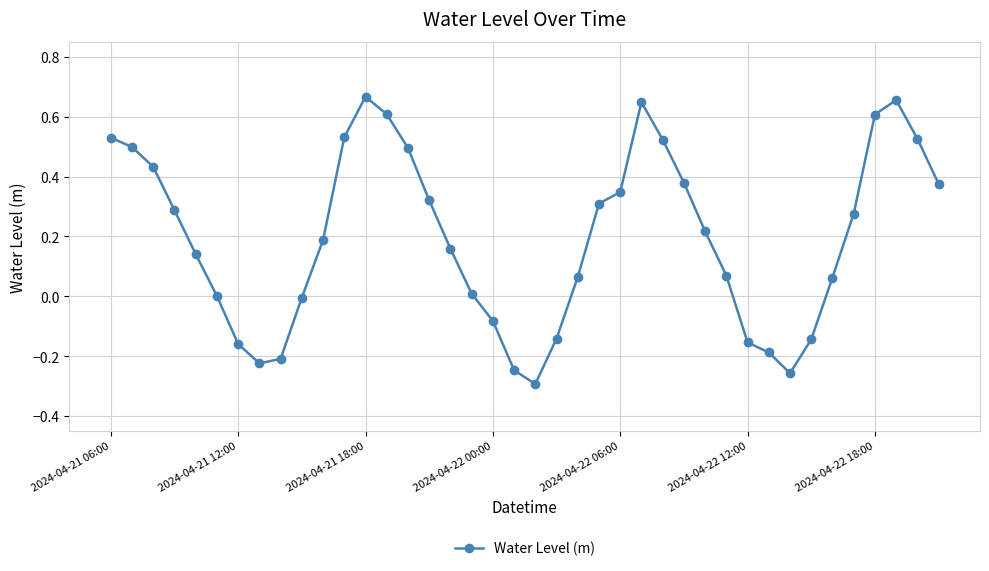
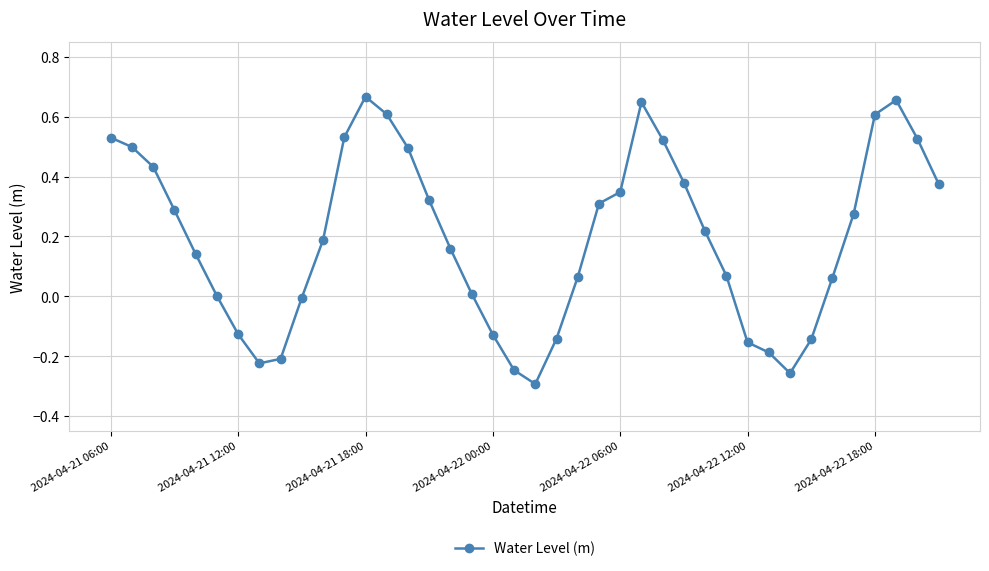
2024-04-21 12:00: -0.16 -> -0.13
2024-04-22 00:00: -0.08 -> -0.13
